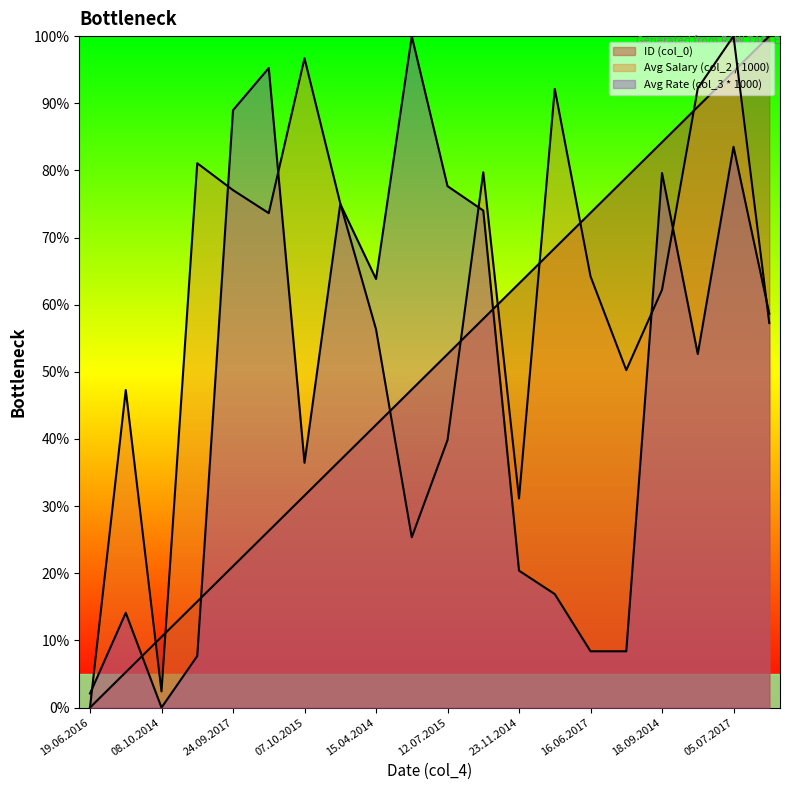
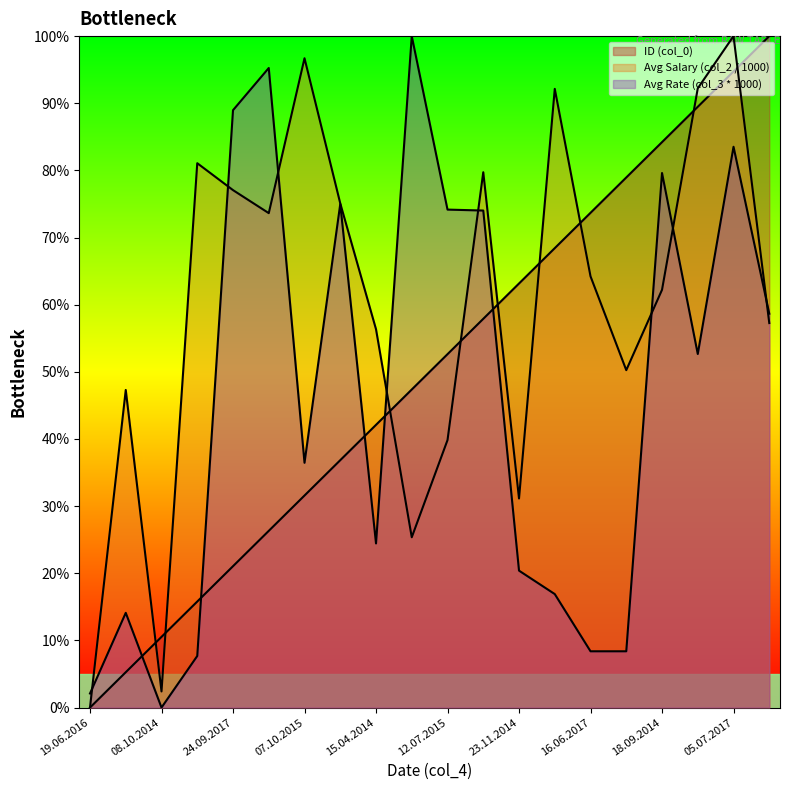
Avg Rate (col_3 * 1000), 15.04.2014: 64% -> 24%
Avg Rate (col_3 * 1000), 12.07.2015: 78% -> 74%
